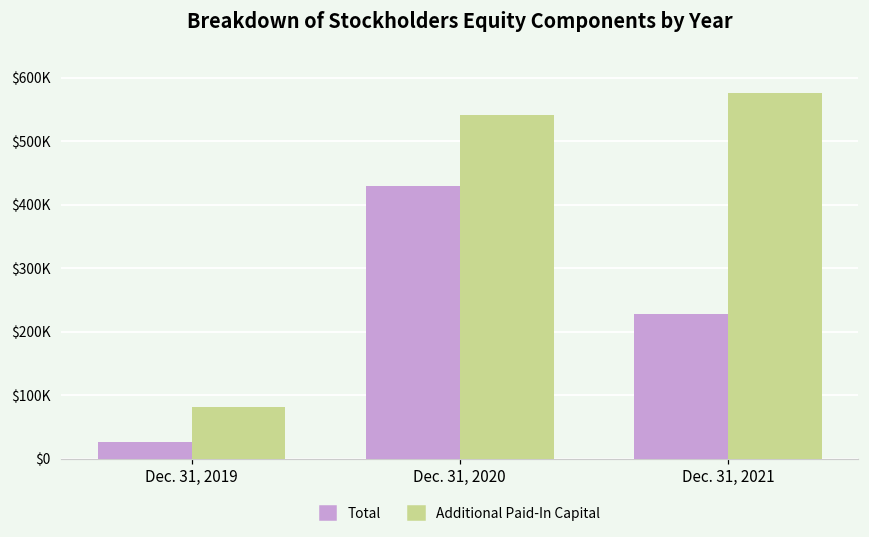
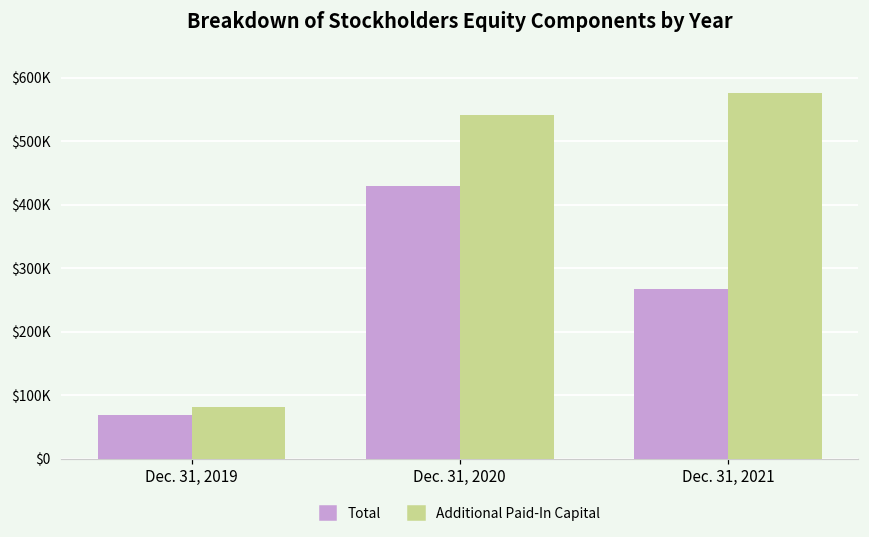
Total, Dec. 31, 2019: $30000 -> $70000
Total, Dec. 31, 2021: $230000 -> $270000
